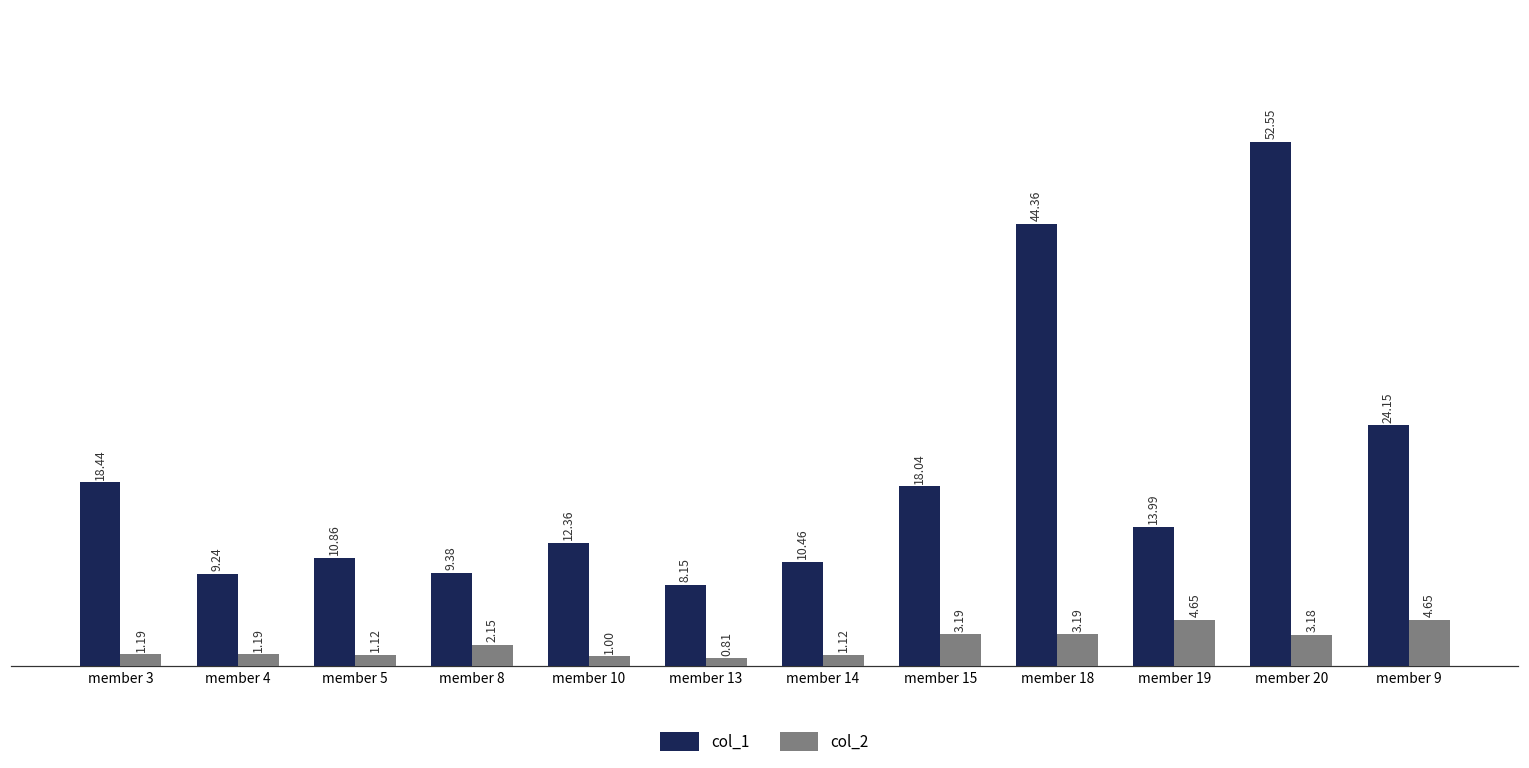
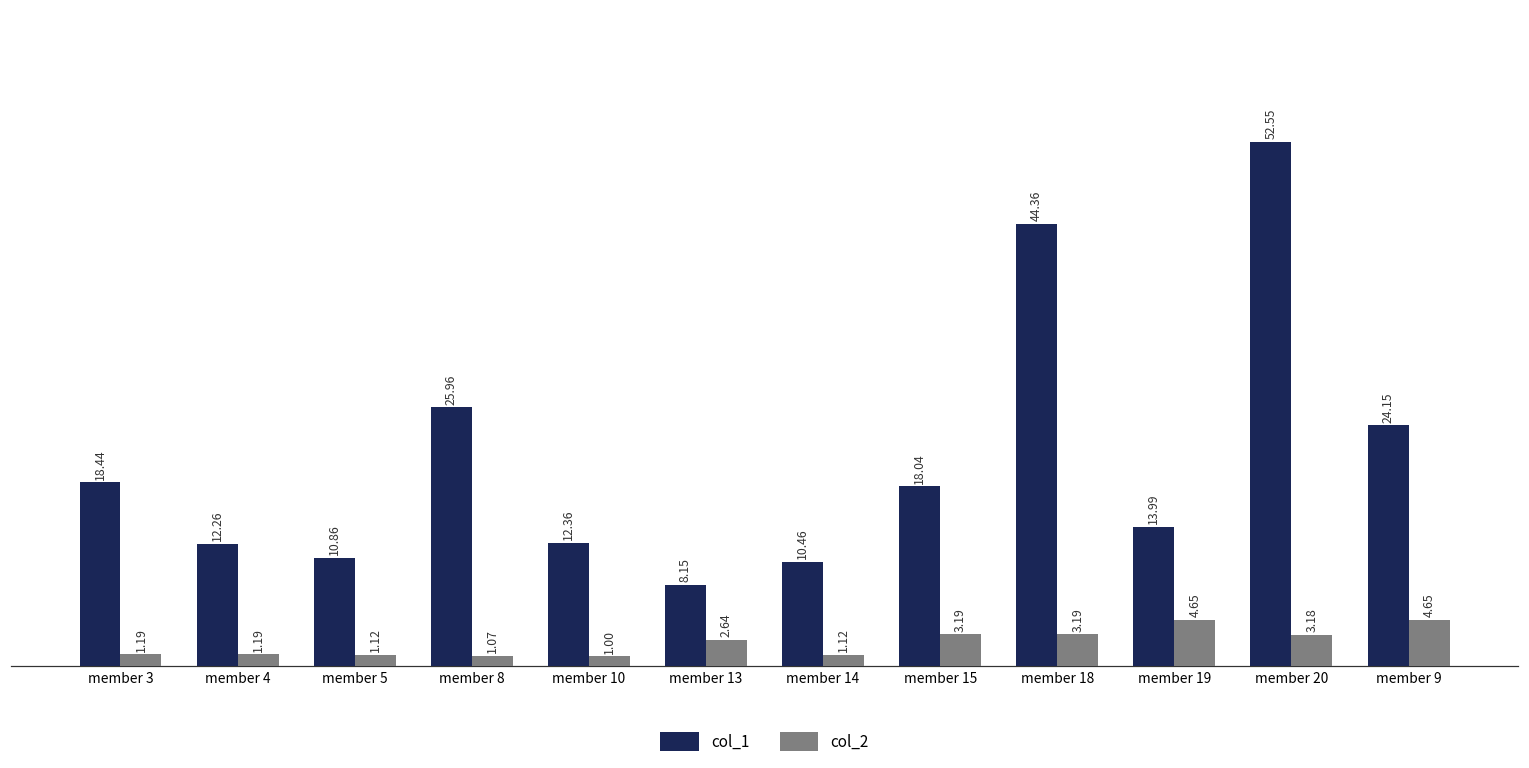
col_1, member 4: 9.24 -> 12.26
col_1, member 8: 9.38 -> 25.96
col_2, member 8: 2.15 -> 1.07
col_2, member 13: 0.81 -> 2.64
